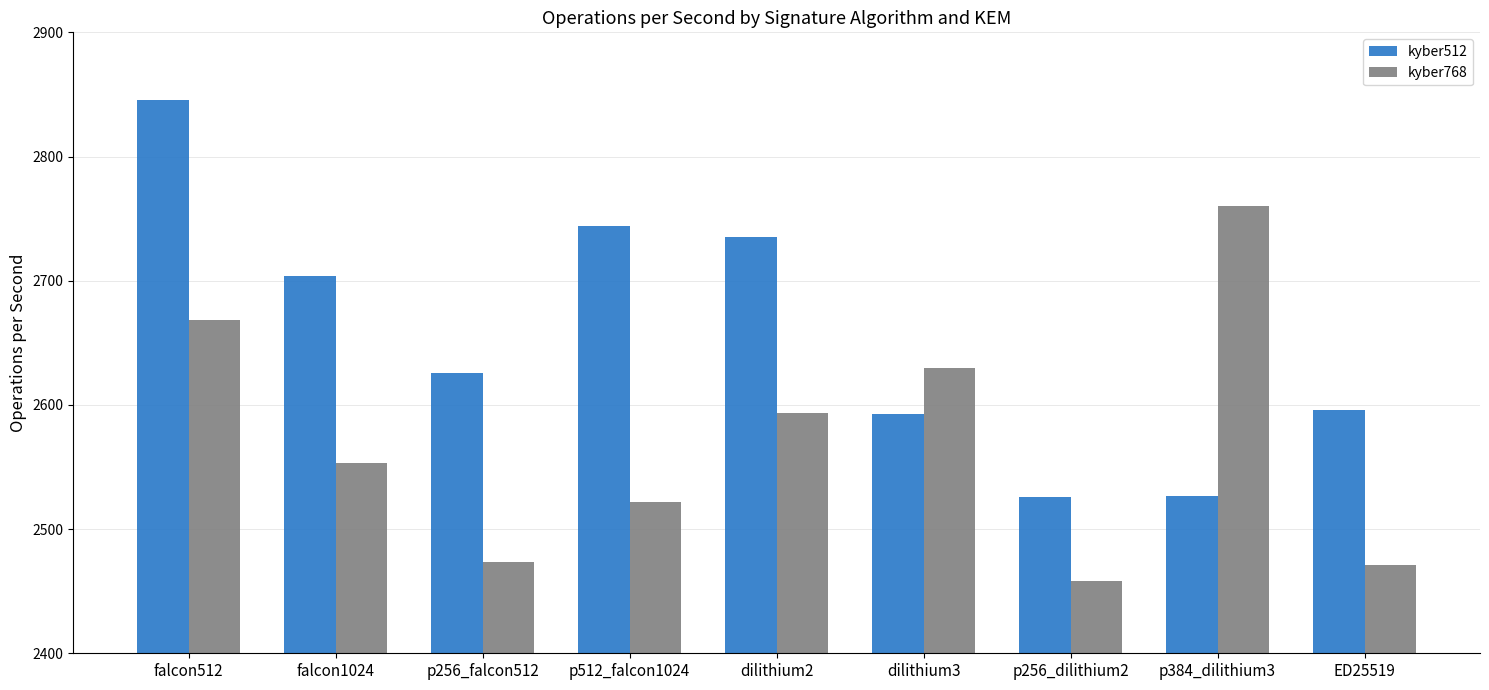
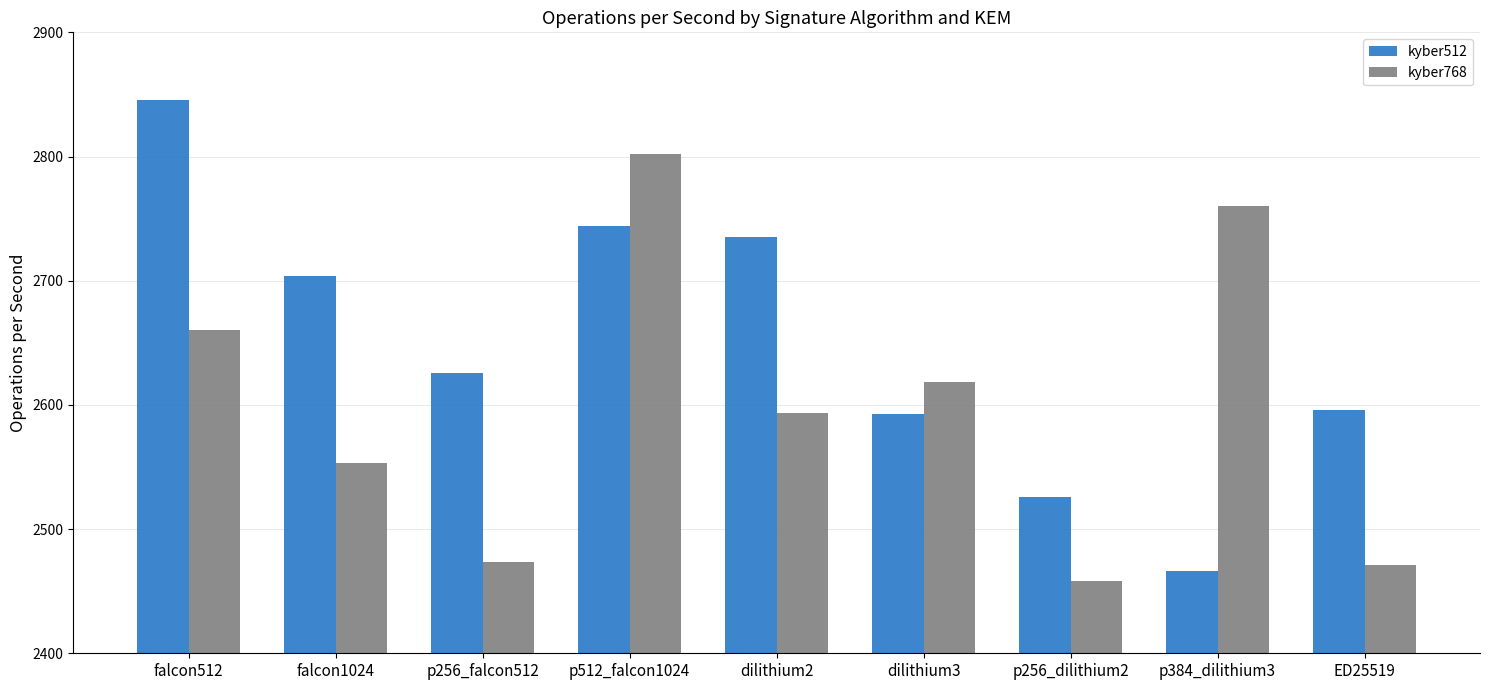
kyber768, falcon512: 2668 -> 2660
kyber768, p512_falcon1024: 2522 -> 2802
kyber768, dilithium3: 2630 -> 2618
kyber512, p384_dilithium3: 2526 -> 2466
